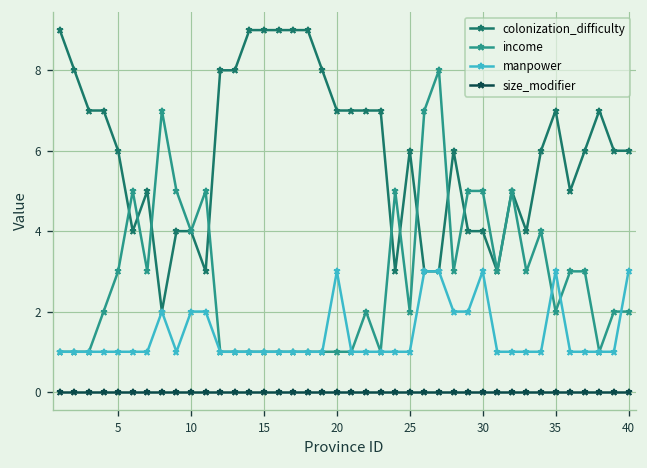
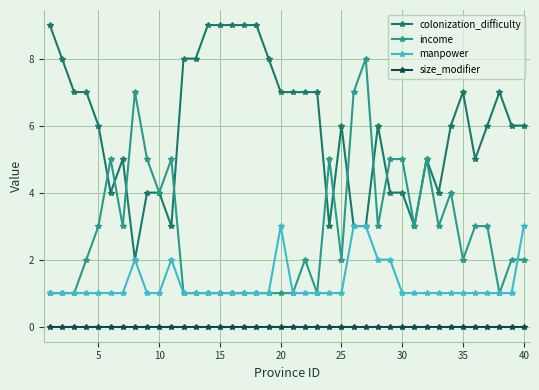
manpower, 10: 2 -> 1
manpower, 30: 3 -> 1
manpower, 35: 3 -> 1
